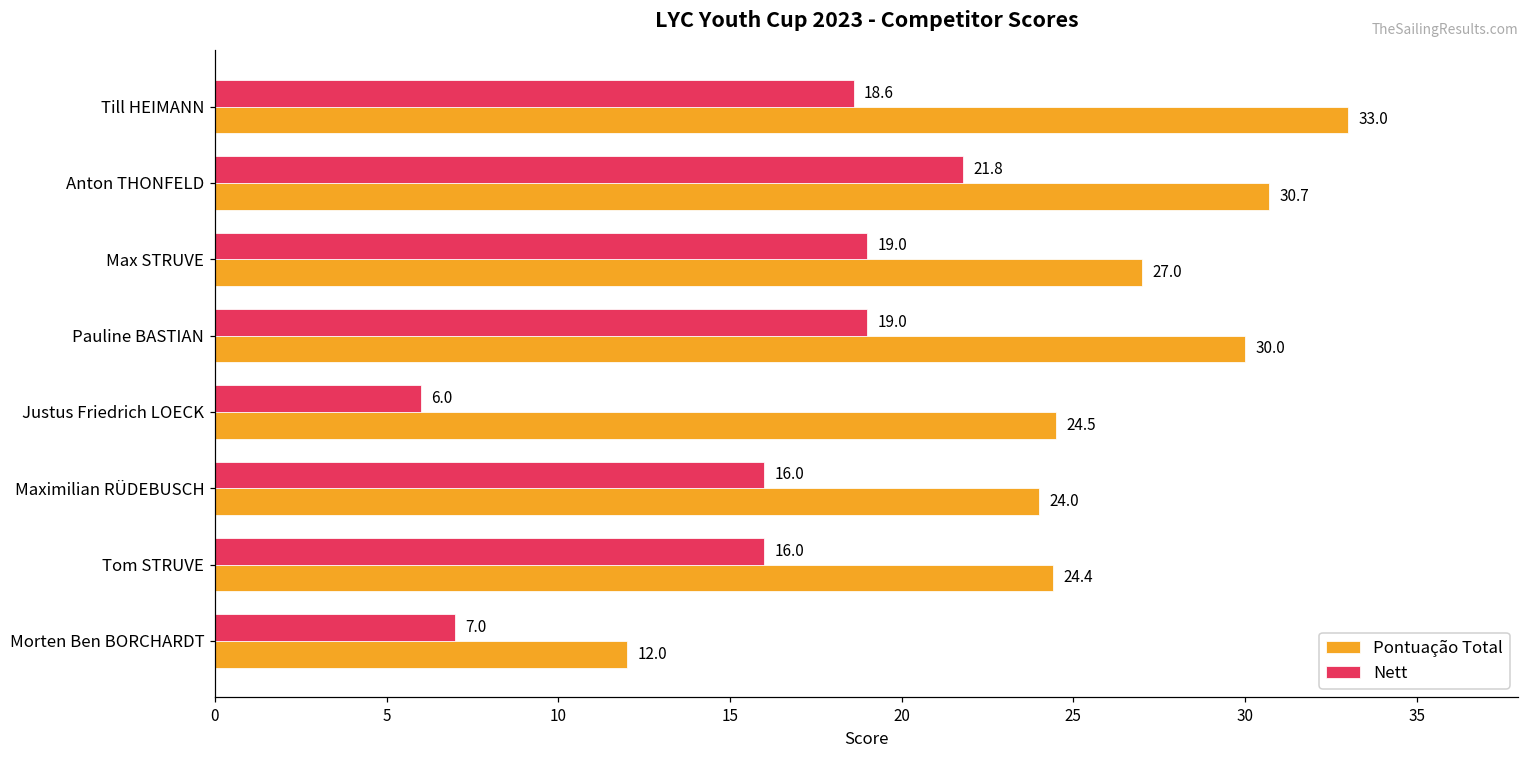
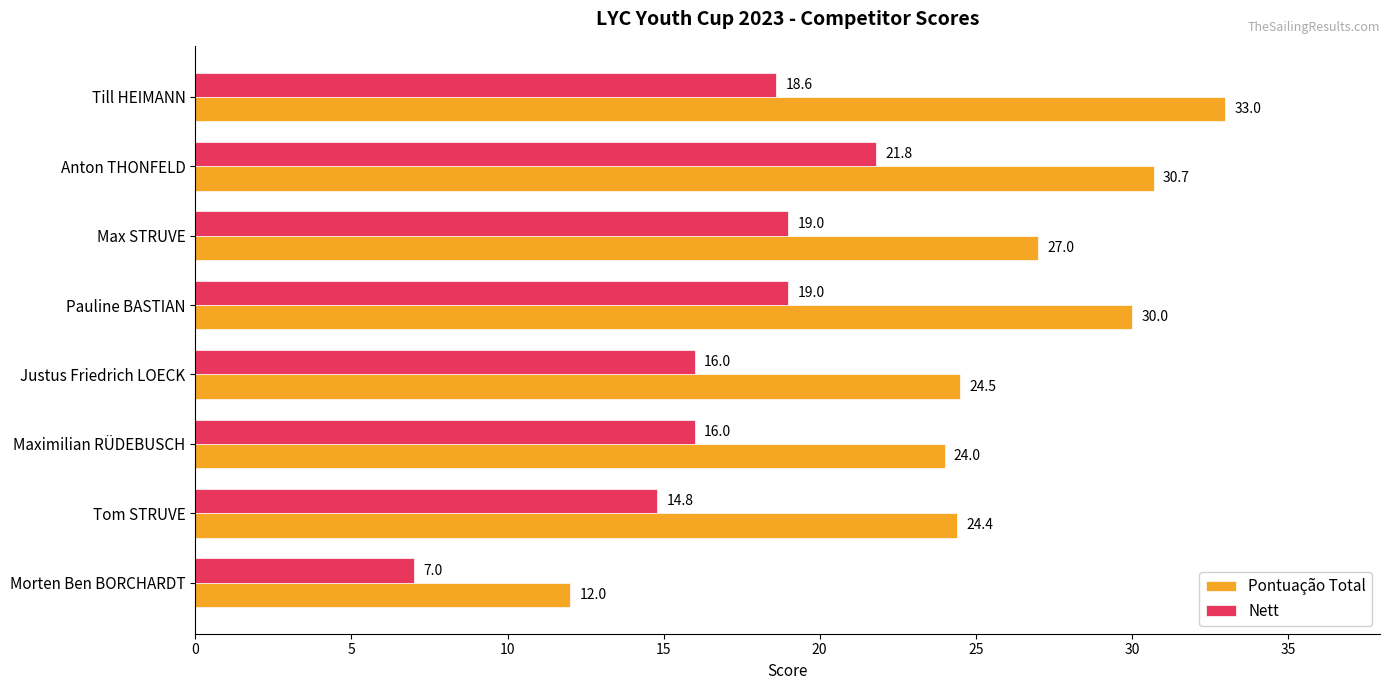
Nett, Justus Friedrich LOECK: 6.0 -> 16.0
Nett, Tom STRUVE: 16.0 -> 14.8
